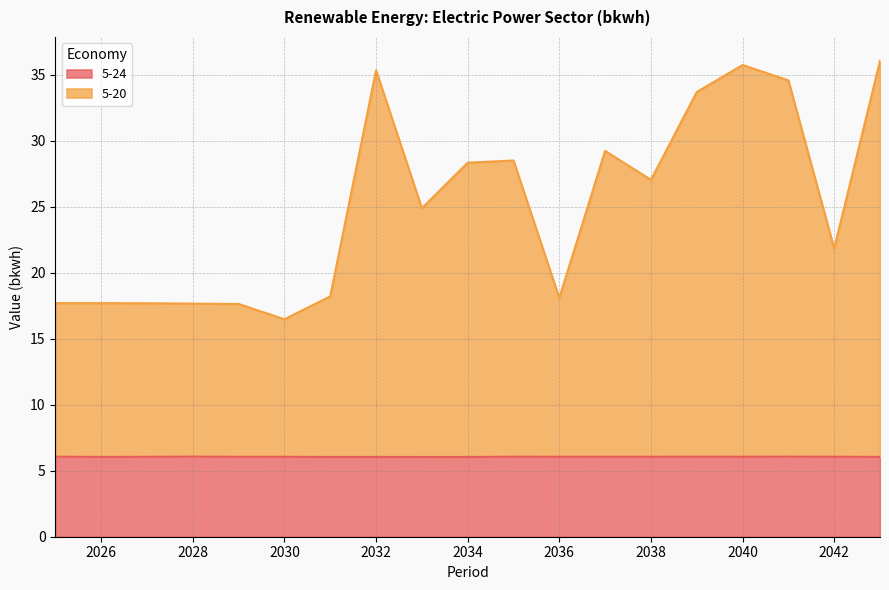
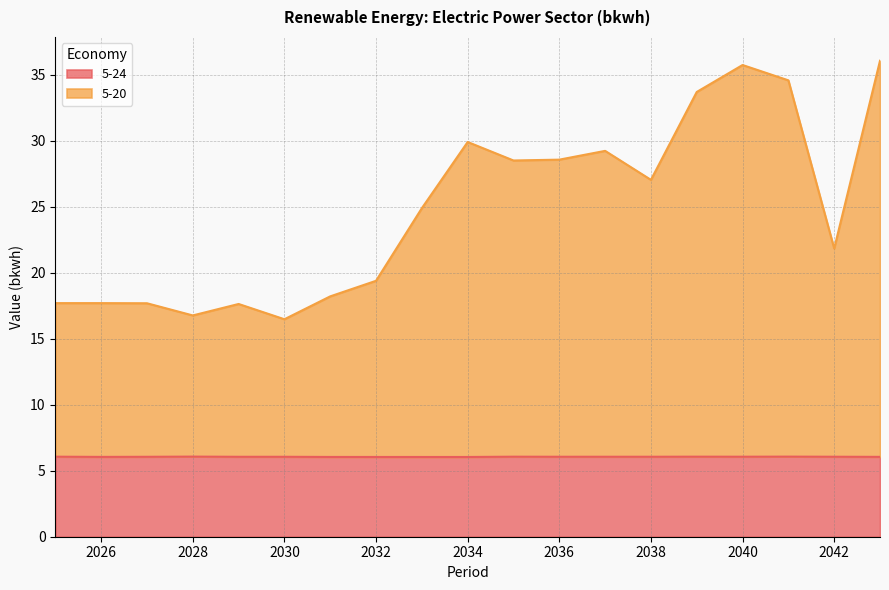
5-20, 2028: 11.6 -> 10.7
5-20, 2032: 29.3 -> 13.3
5-20, 2034: 22.3 -> 23.9
5-20, 2036: 12.0 -> 22.5
